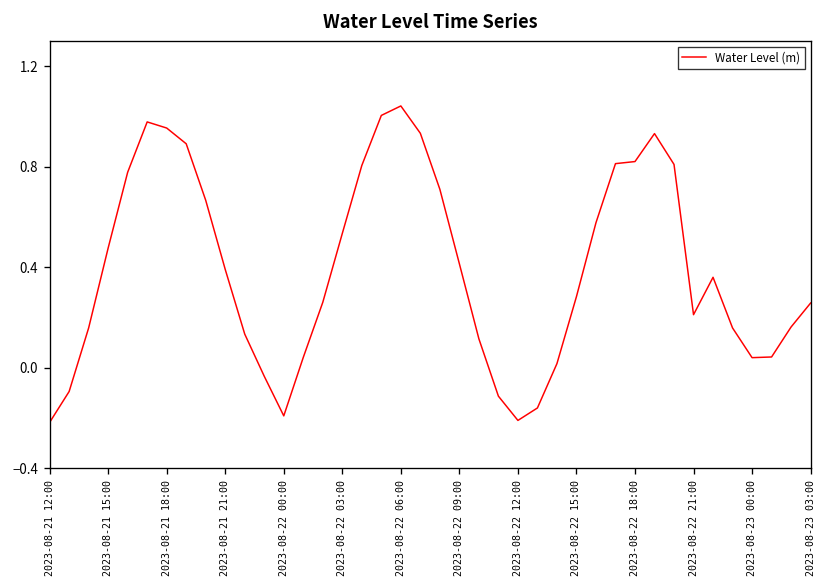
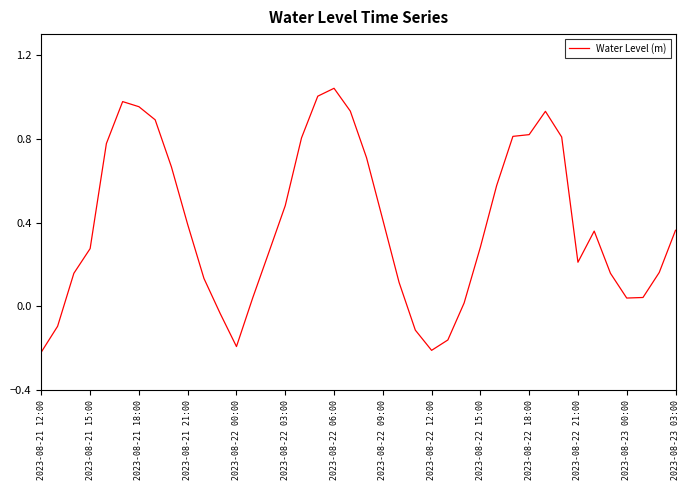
2023-08-21 15:00: 0.48 -> 0.28
2023-08-22 03:00: 0.53 -> 0.48
2023-08-23 03:00: 0.26 -> 0.36
